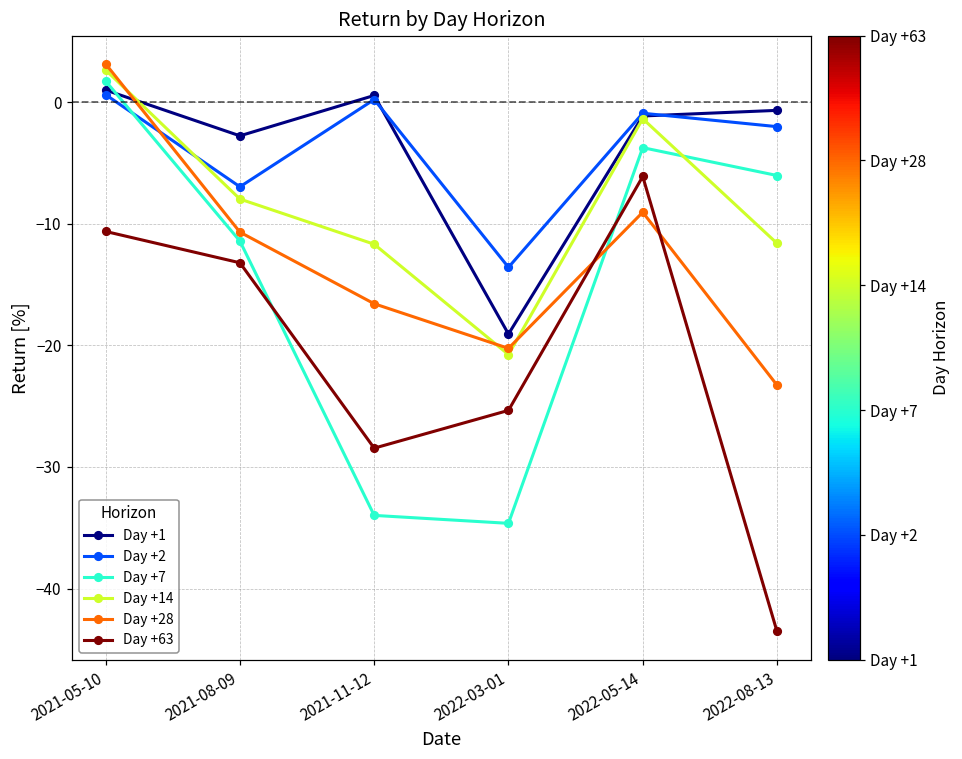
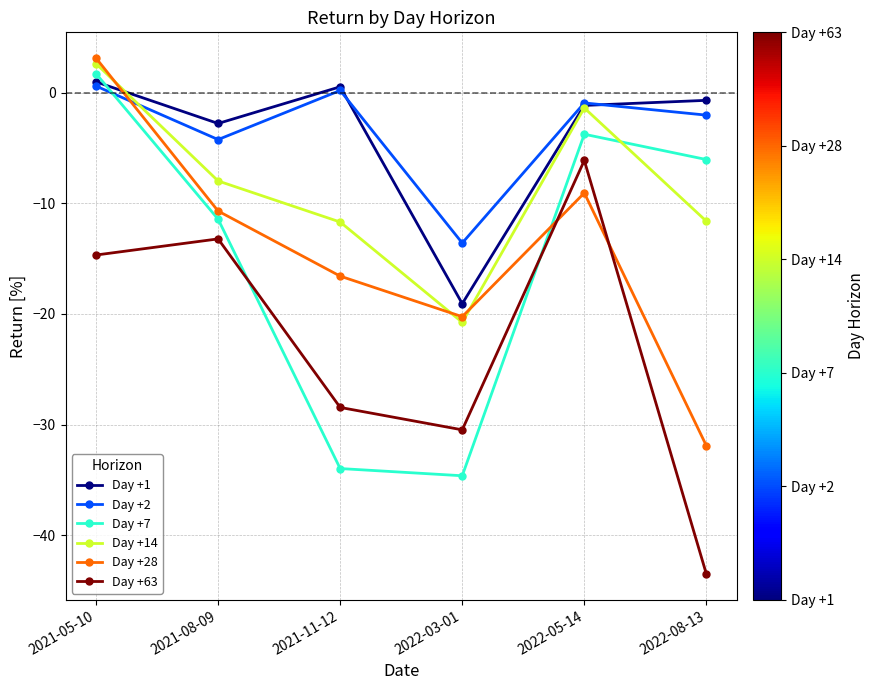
Day +63, 2021-05-10: -10.6 -> -14.7
Day +2, 2021-08-09: -7.0 -> -4.2
Day +63, 2022-03-01: -25.3 -> -30.5
Day +28, 2022-08-13: -23.3 -> -31.9
